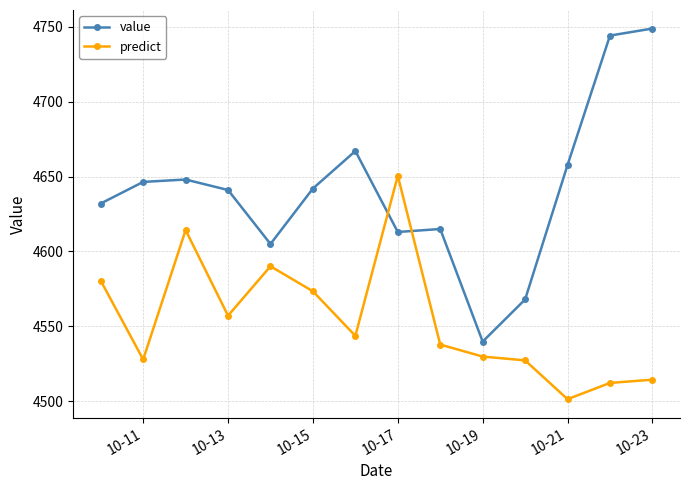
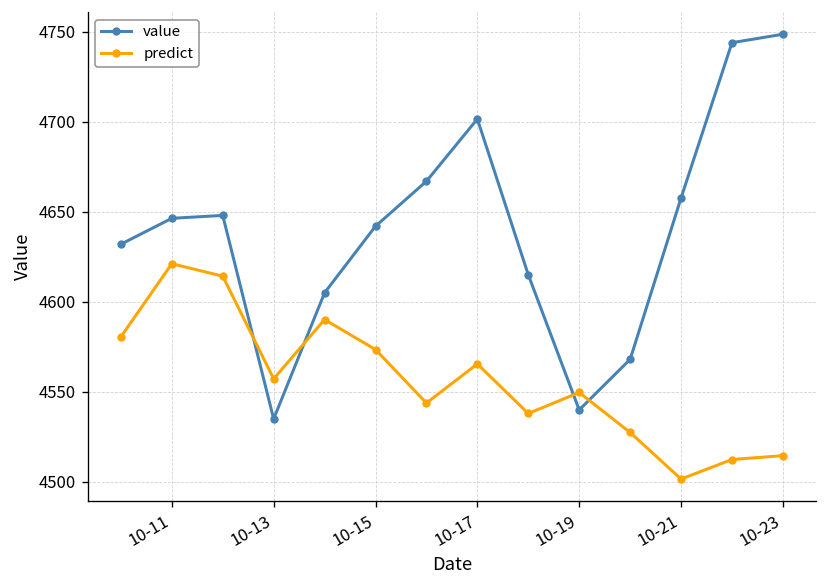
predict, 10-11: 4528 -> 4621
value, 10-13: 4641 -> 4535
value, 10-17: 4613 -> 4702
predict, 10-17: 4651 -> 4565
predict, 10-19: 4530 -> 4550
